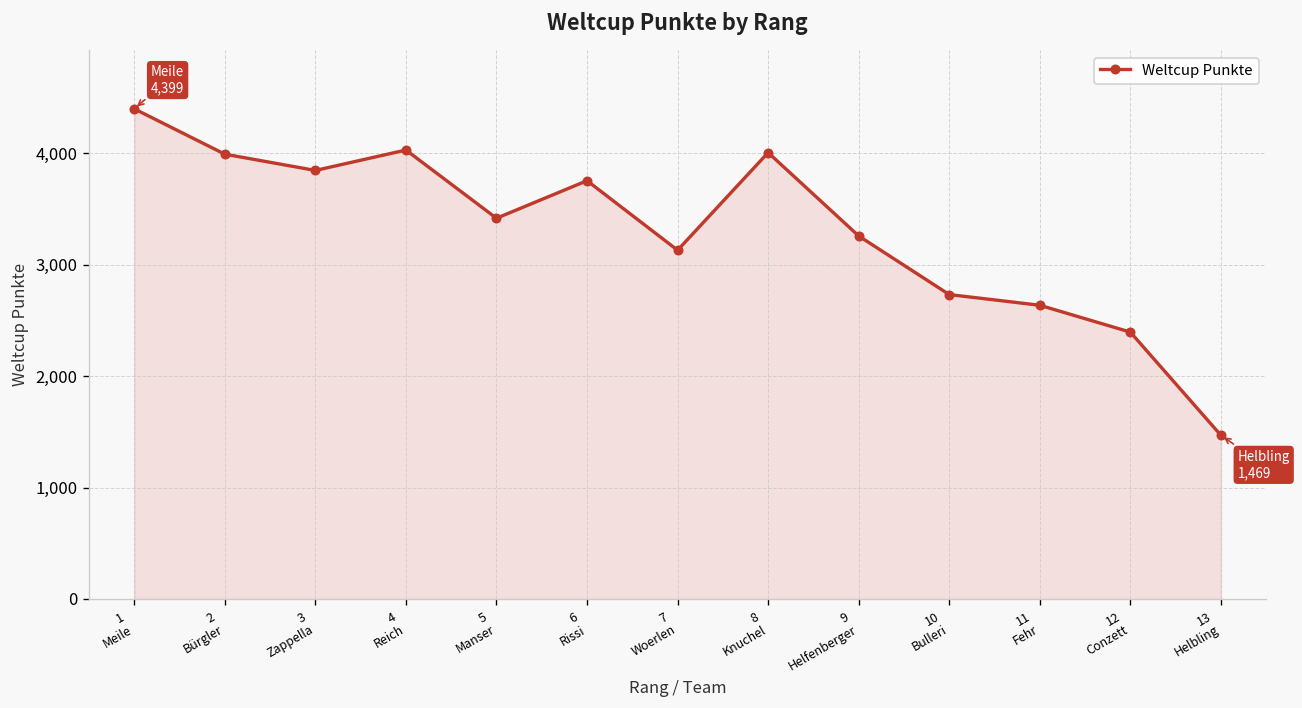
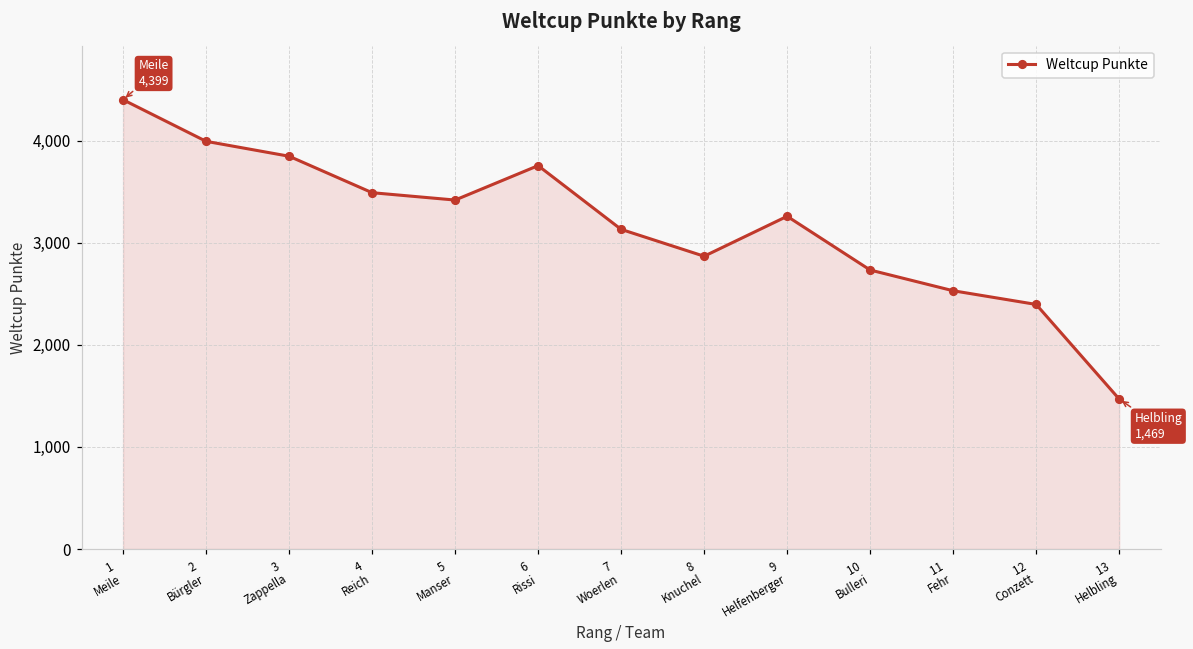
4 Reich: 4,000 -> 3,500
8 Knuchel: 4,000 -> 2,900
11 Fehr: 2,600 -> 2,500
